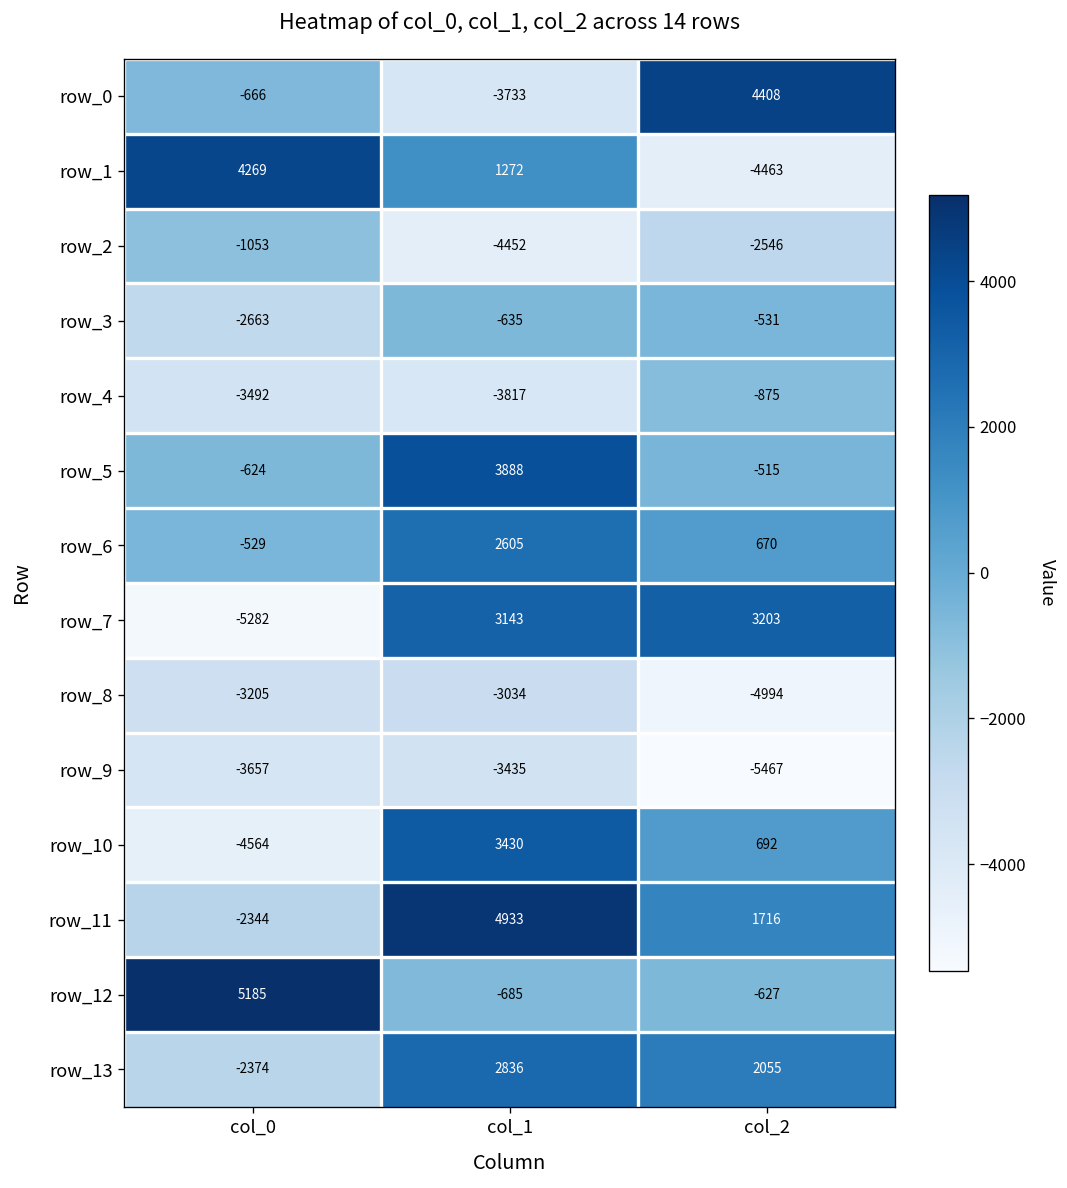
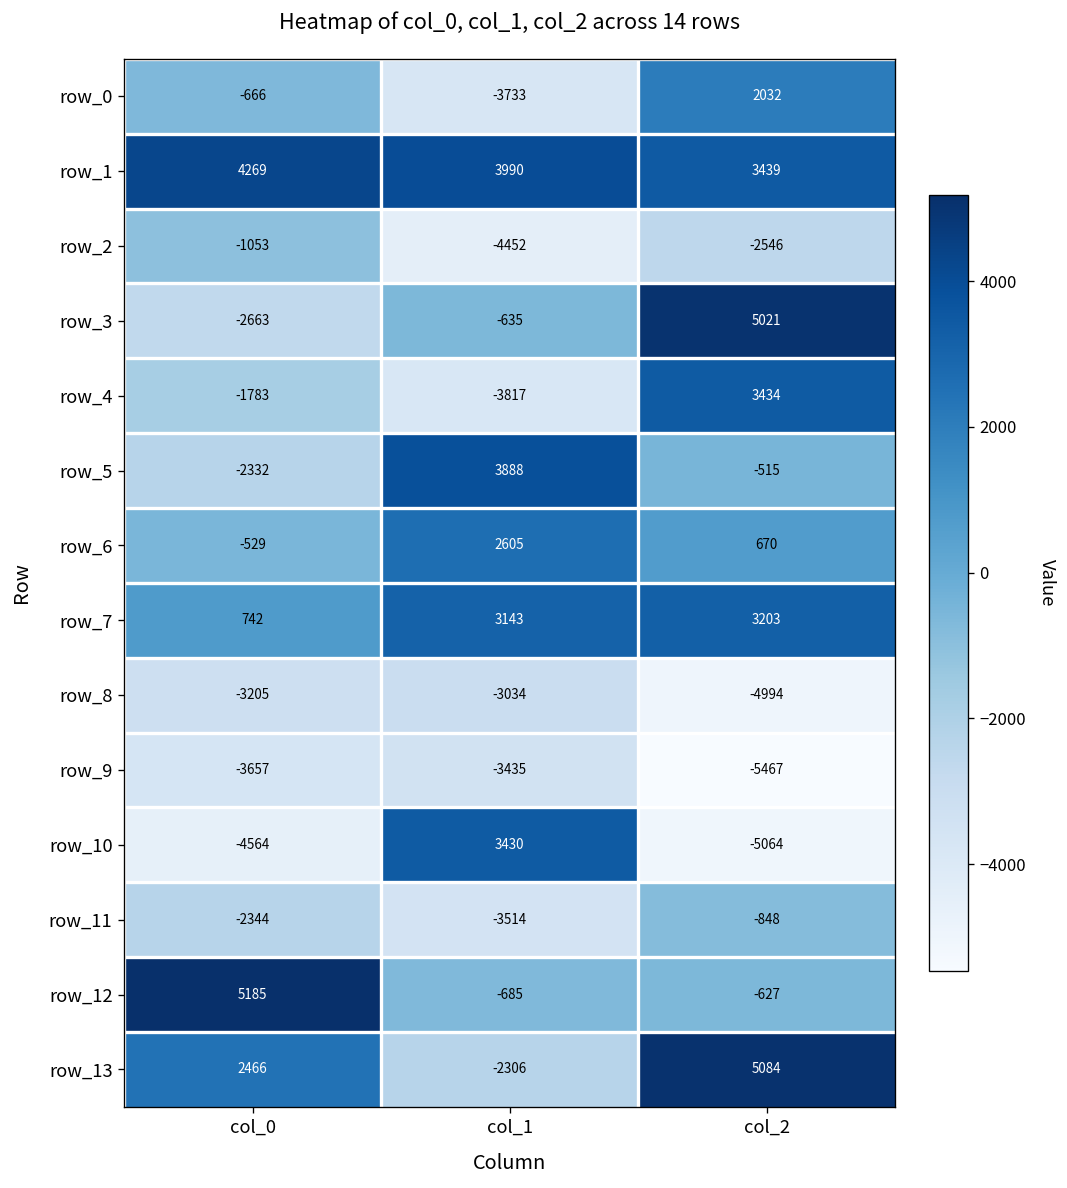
row_0, col_2: 4408 -> 2032
row_1, col_1: 1272 -> 3990
row_1, col_2: -4463 -> 3439
row_3, col_2: -531 -> 5021
row_4, col_0: -3492 -> -1783
row_4, col_2: -875 -> 3434
row_5, col_0: -624 -> -2332
row_7, col_0: -5282 -> 742
row_10, col_2: 692 -> -5064
row_11, col_1: 4933 -> -3514
row_11, col_2: 1716 -> -848
row_13, col_0: -2374 -> 2466
row_13, col_1: 2836 -> -2306
row_13, col_2: 2055 -> 5084
